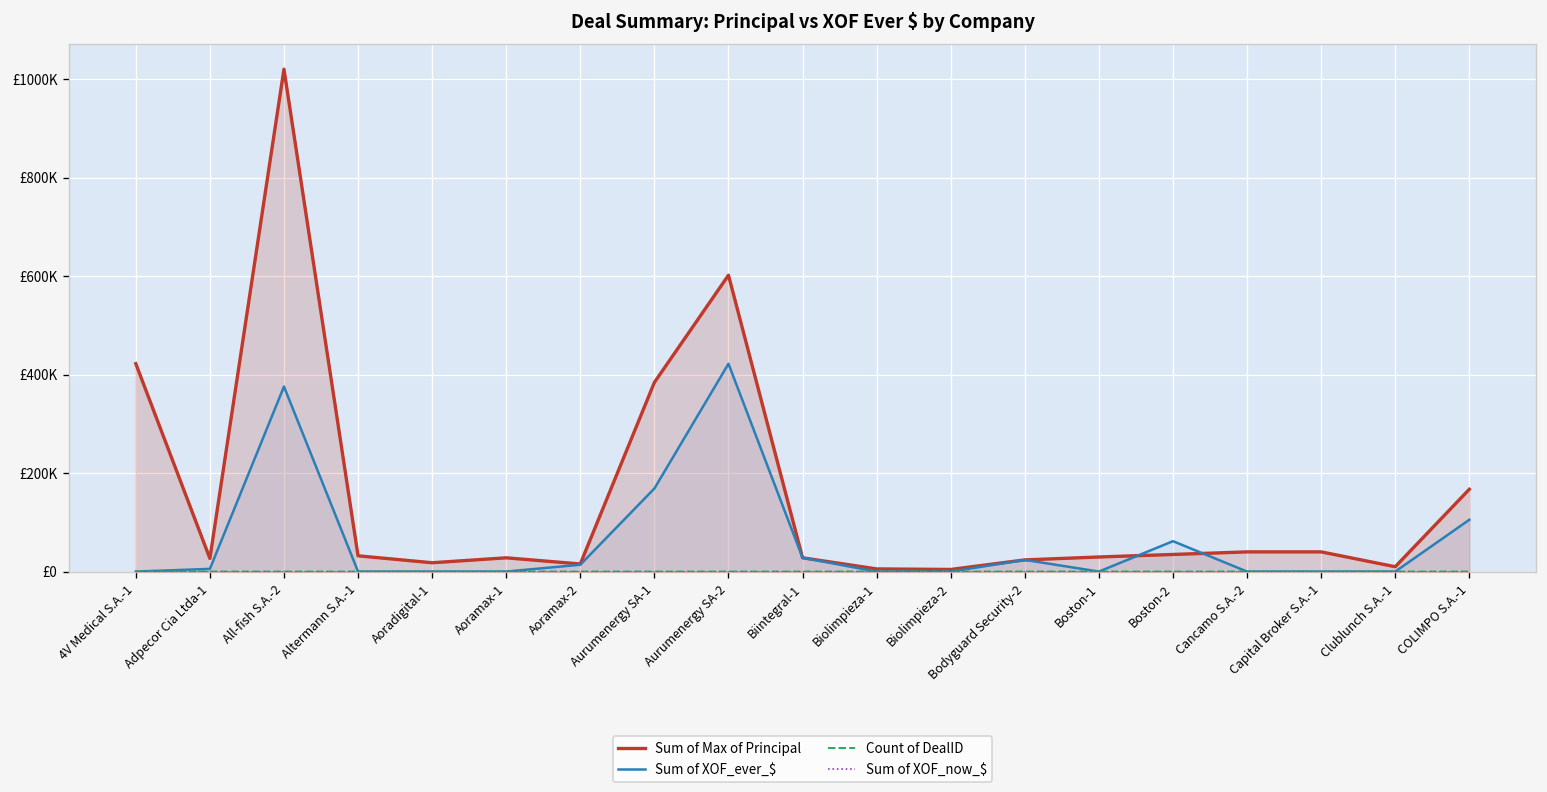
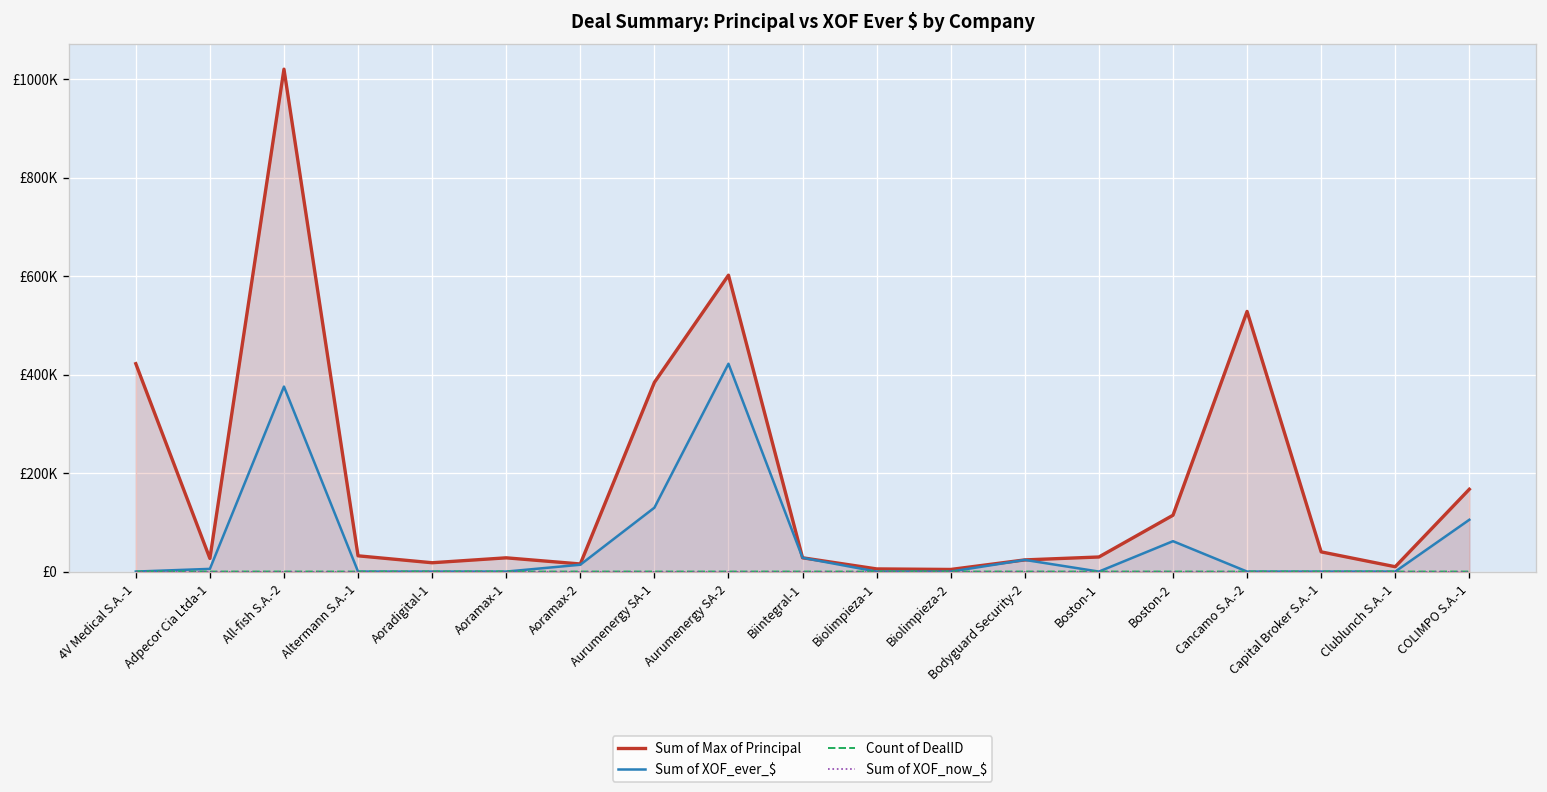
Sum of XOF_ever_$, Aurumenergy SA-1: £170000 -> £130000
Sum of Max of Principal, Boston-2: £30000 -> £110000
Sum of Max of Principal, Cancamo S.A.-2: £40000 -> £530000
